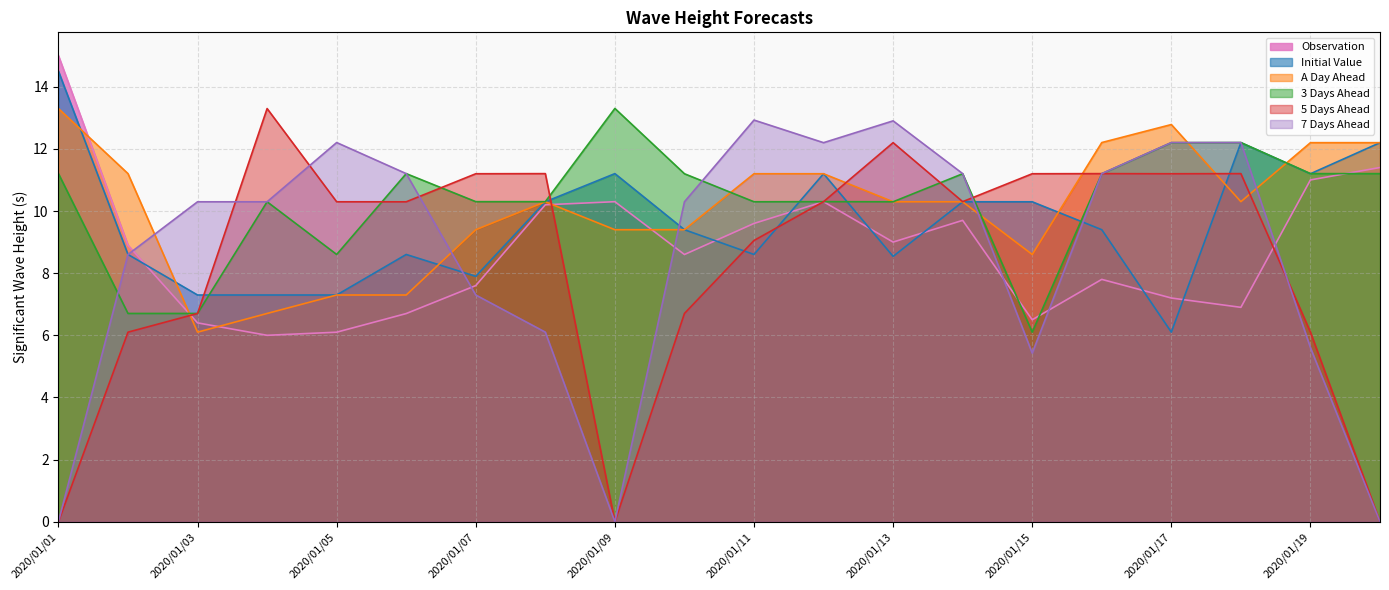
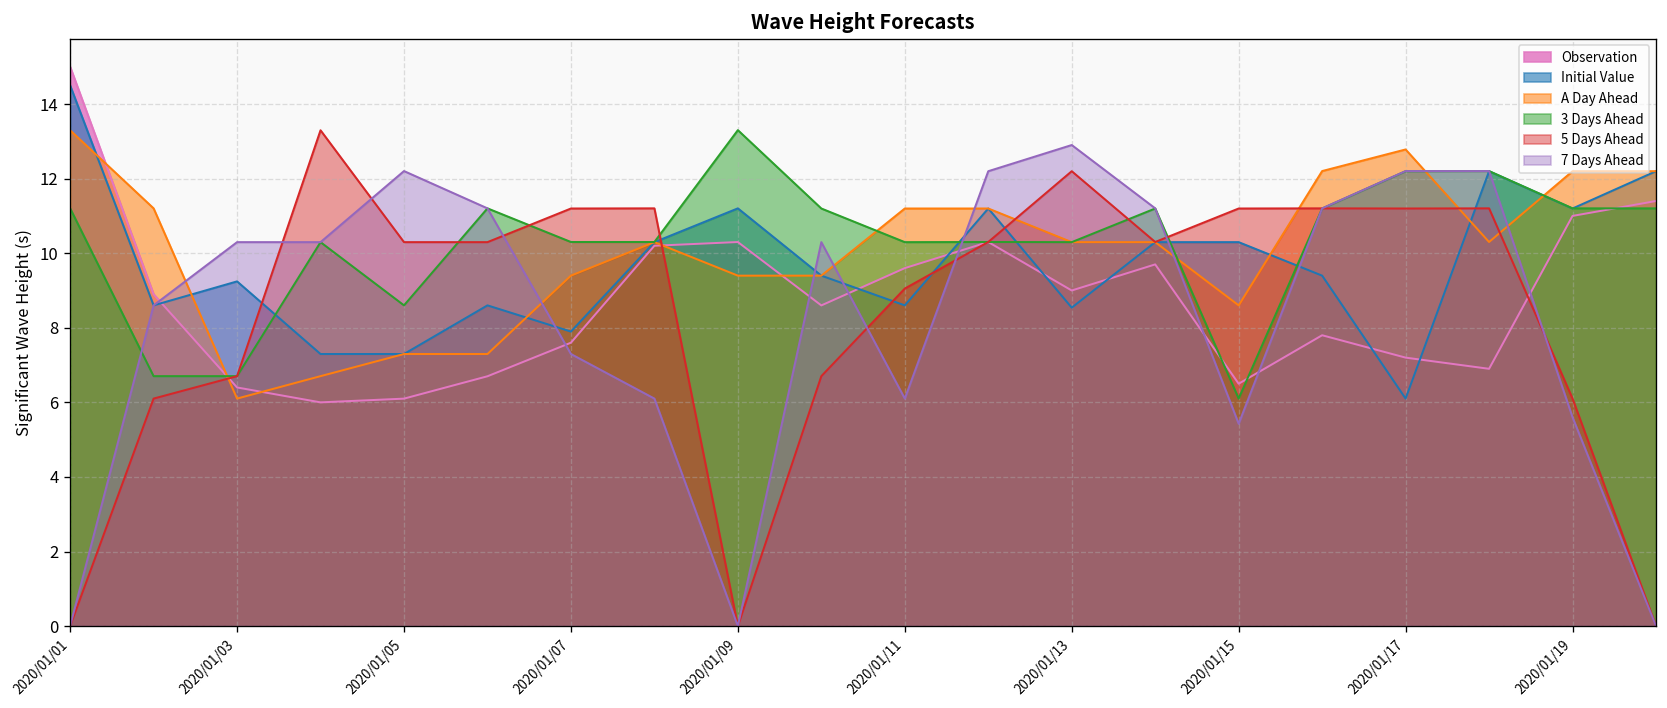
Initial Value, 2020/01/03: 7.3 -> 9.2
7 Days Ahead, 2020/01/11: 12.9 -> 6.1
